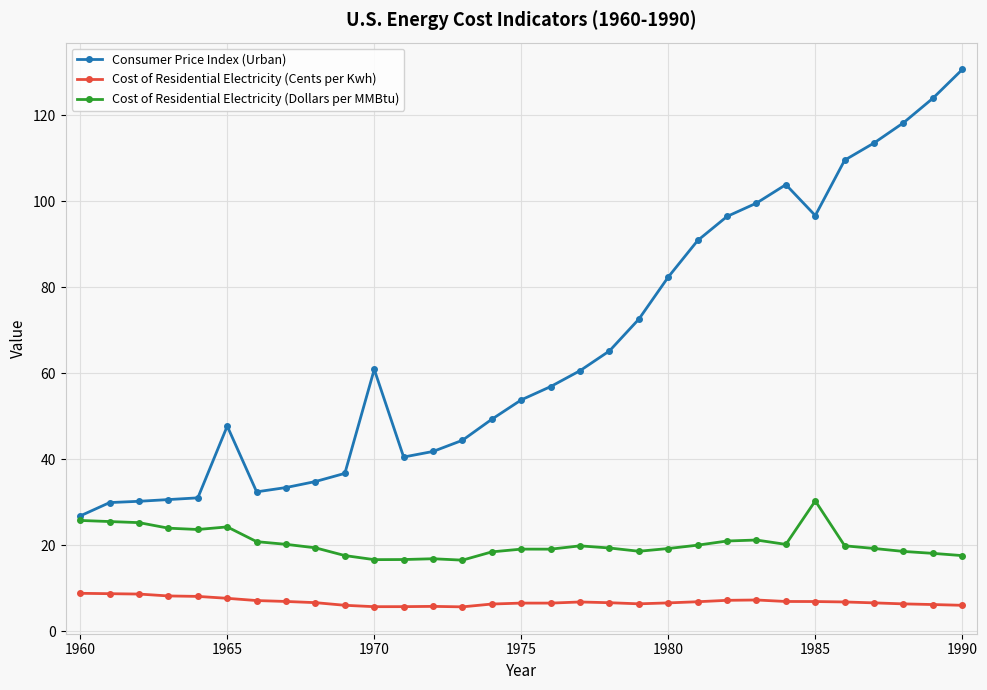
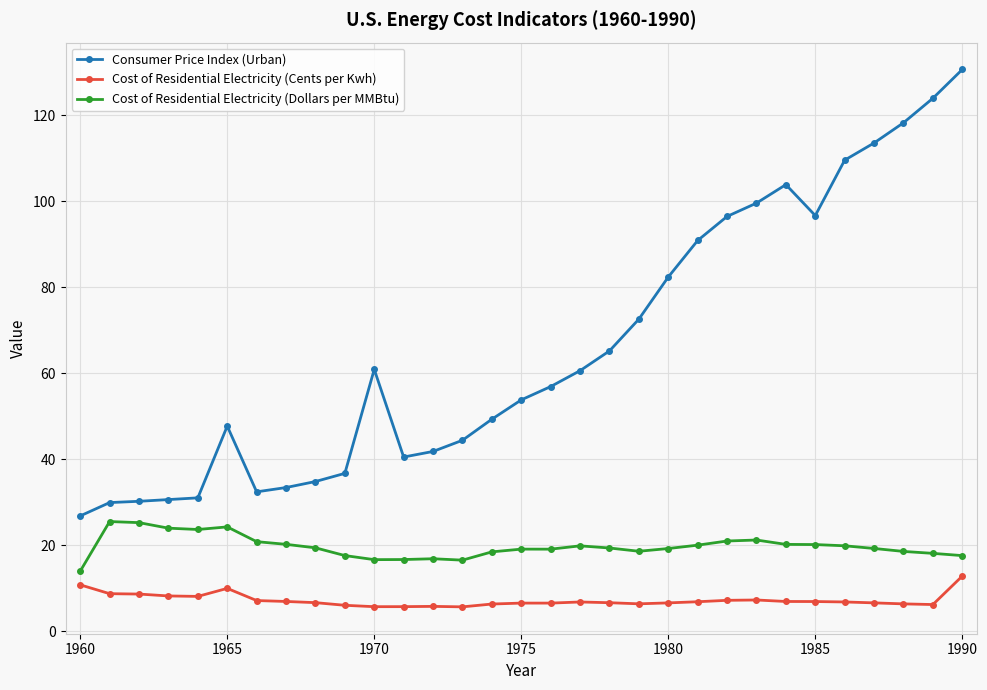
Cost of Residential Electricity (Cents per Kwh), 1960: 9 -> 11
Cost of Residential Electricity (Dollars per MMBtu), 1960: 26 -> 14
Cost of Residential Electricity (Cents per Kwh), 1965: 8 -> 10
Cost of Residential Electricity (Dollars per MMBtu), 1985: 30 -> 20
Cost of Residential Electricity (Cents per Kwh), 1990: 6 -> 13
